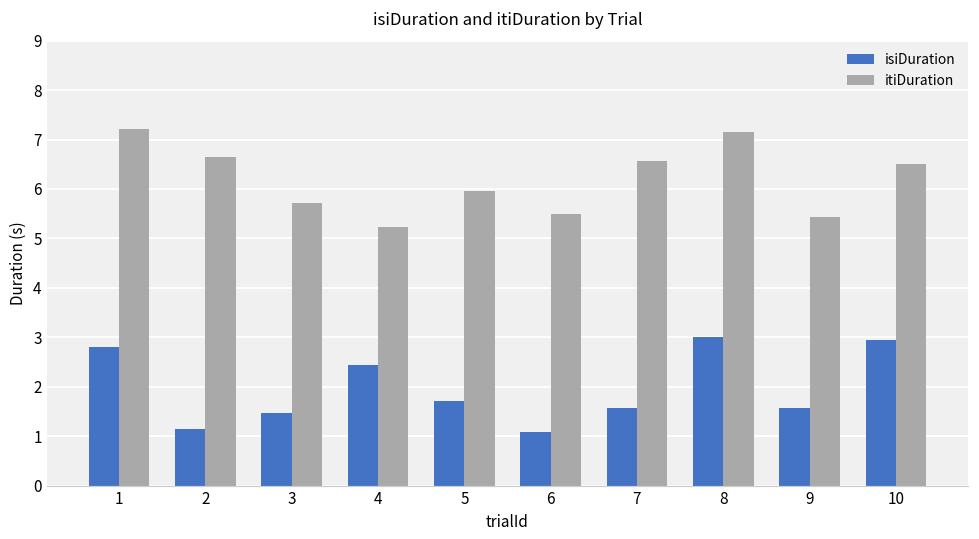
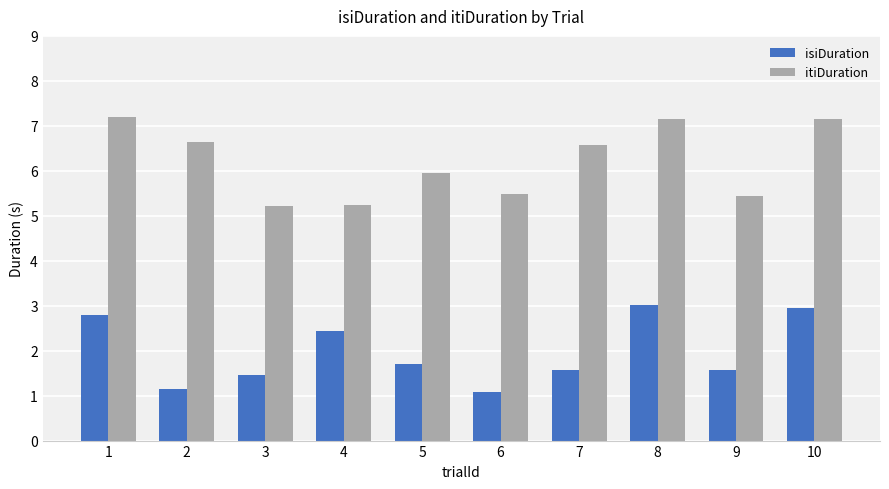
itiDuration, 3: 5.7 -> 5.2
itiDuration, 10: 6.5 -> 7.2
